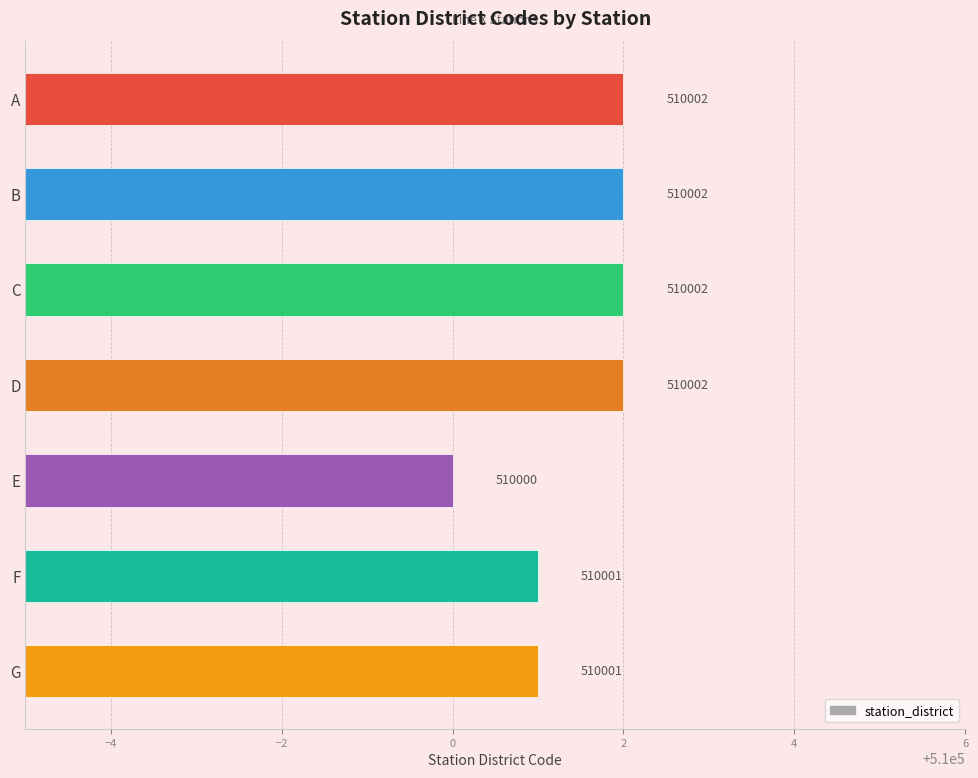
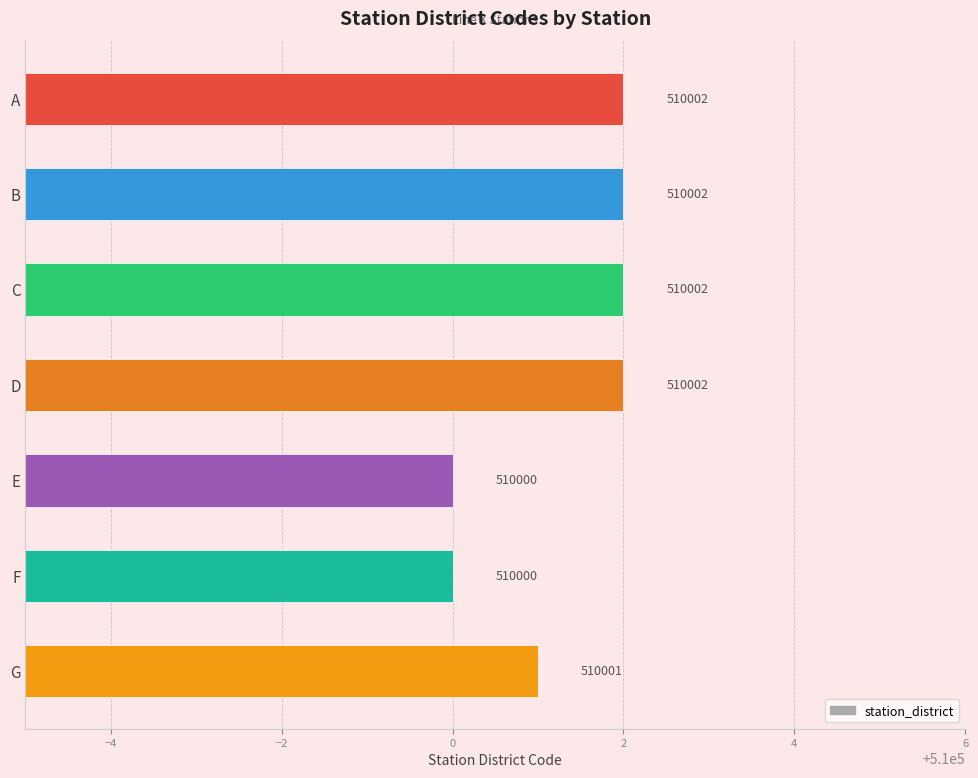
F: 510001 -> 510000
